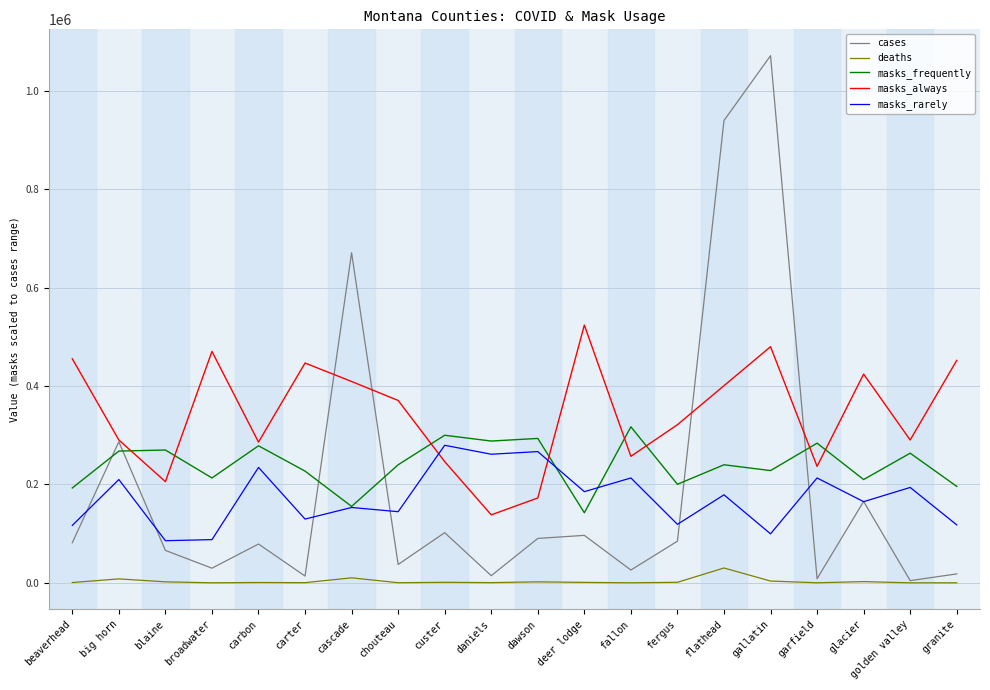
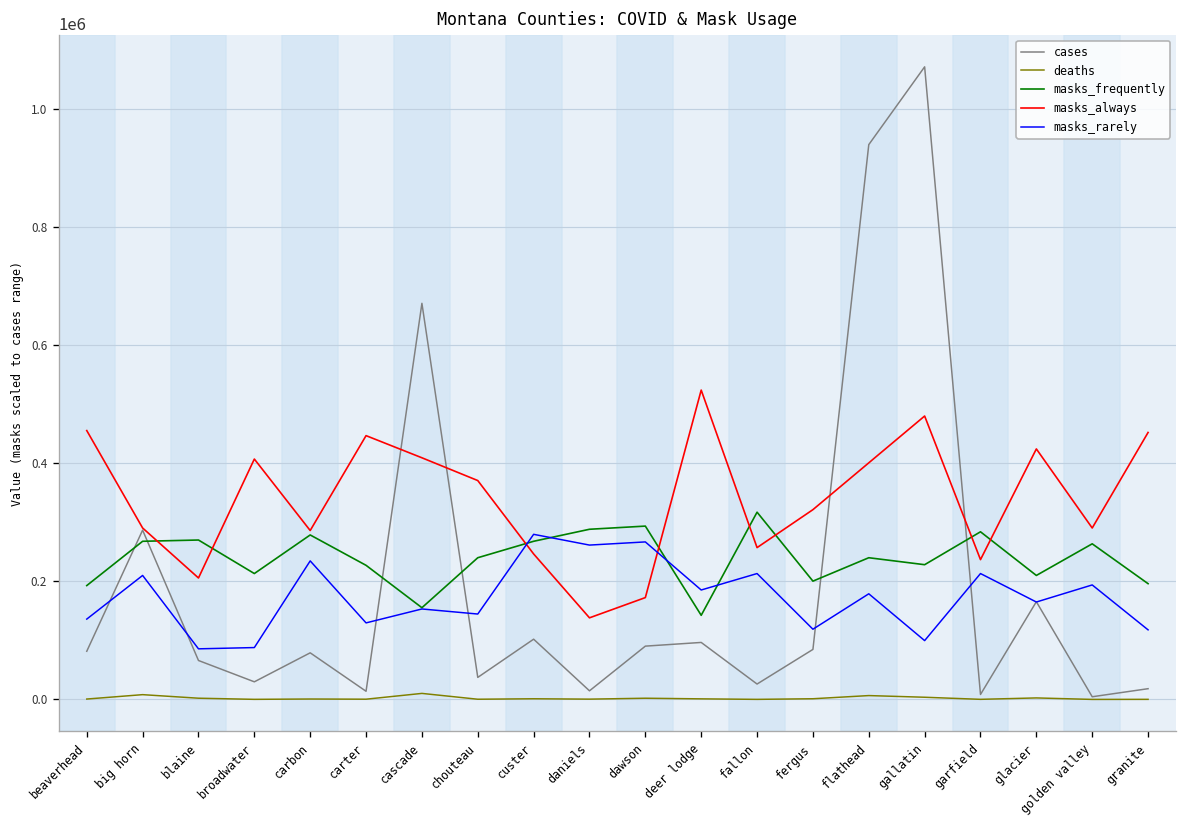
masks_rarely, beaverhead: 120000 -> 140000
masks_always, broadwater: 470000 -> 410000
masks_frequently, custer: 300000 -> 270000
deaths, flathead: 30000 -> 10000
